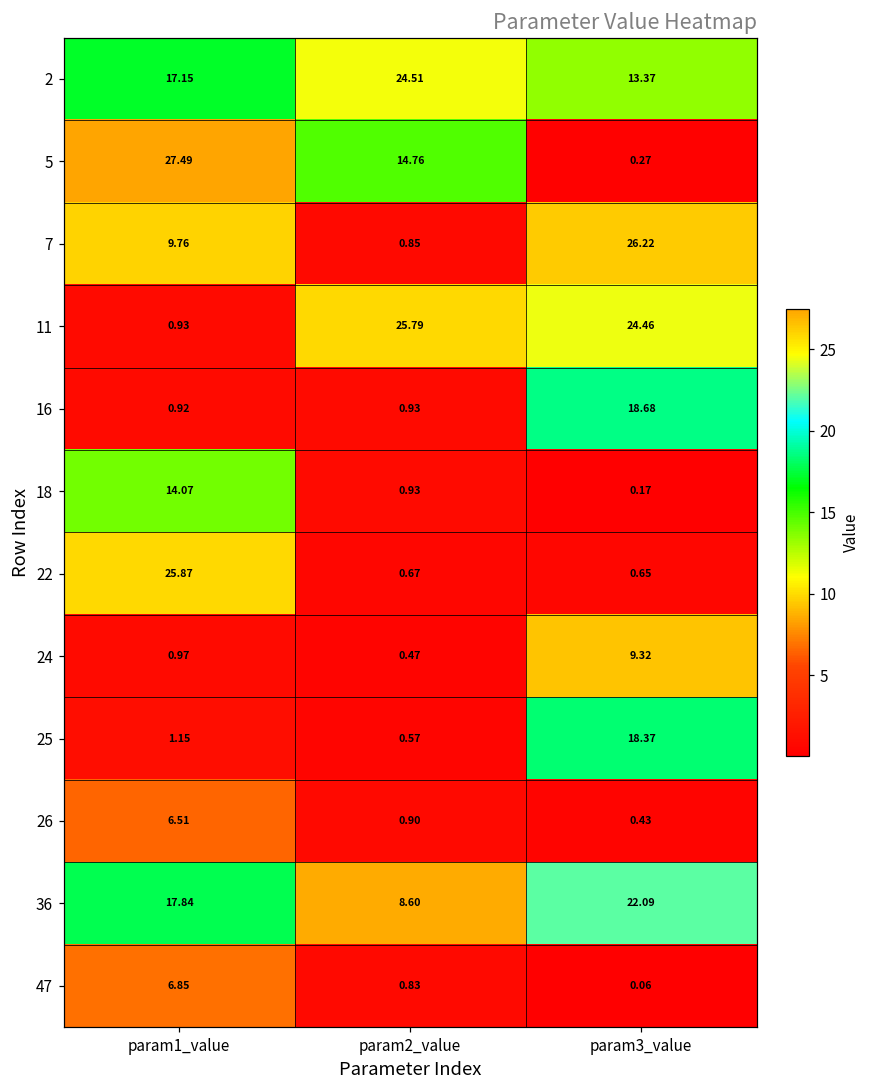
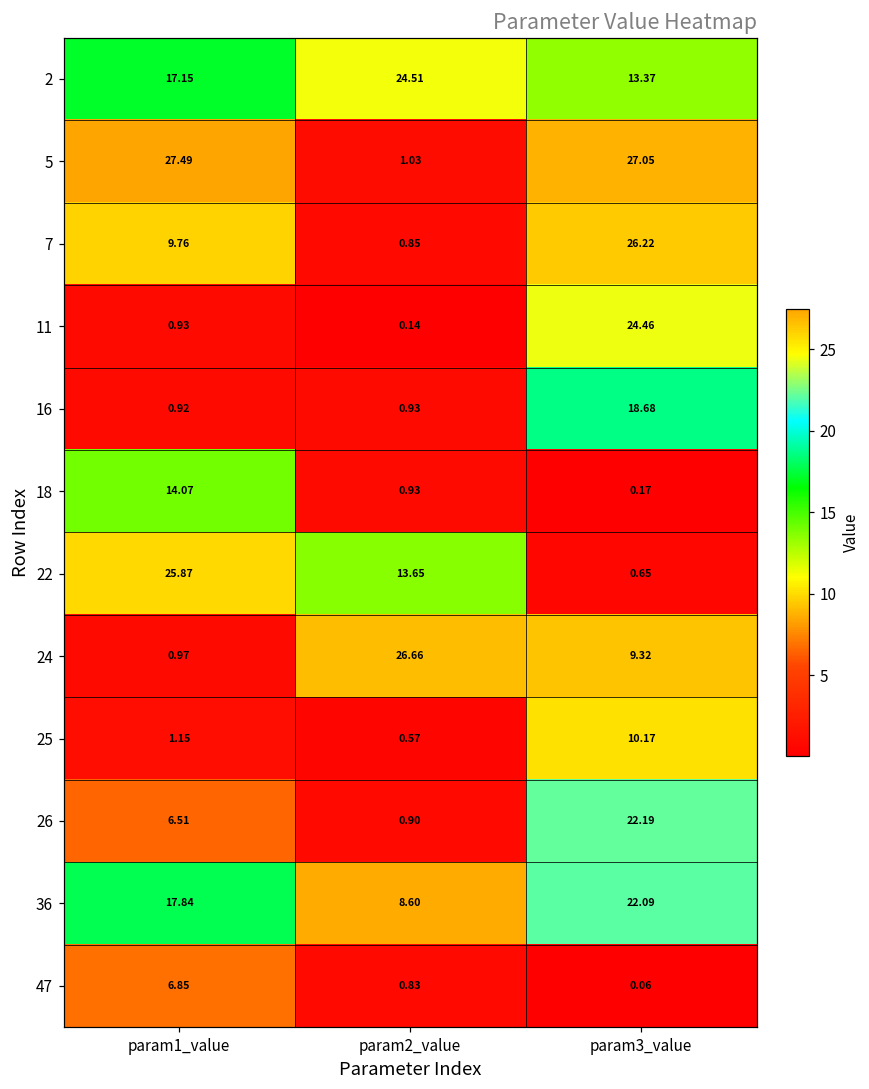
5, param2_value: 14.76 -> 1.03
5, param3_value: 0.27 -> 27.05
11, param2_value: 25.79 -> 0.14
22, param2_value: 0.67 -> 13.65
24, param2_value: 0.47 -> 26.66
25, param3_value: 18.37 -> 10.17
26, param3_value: 0.43 -> 22.19
